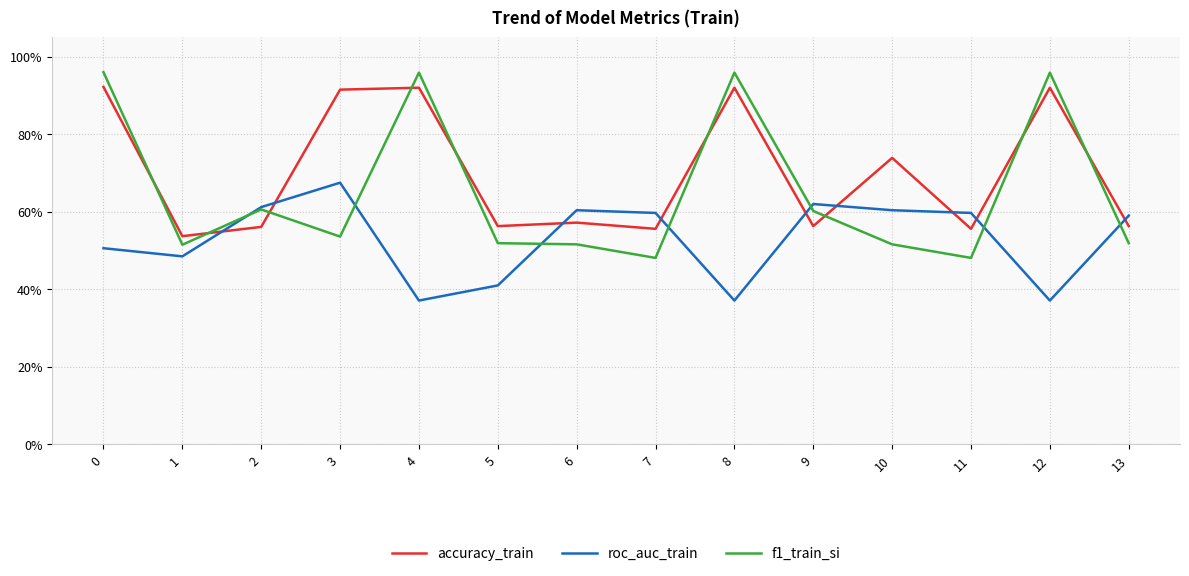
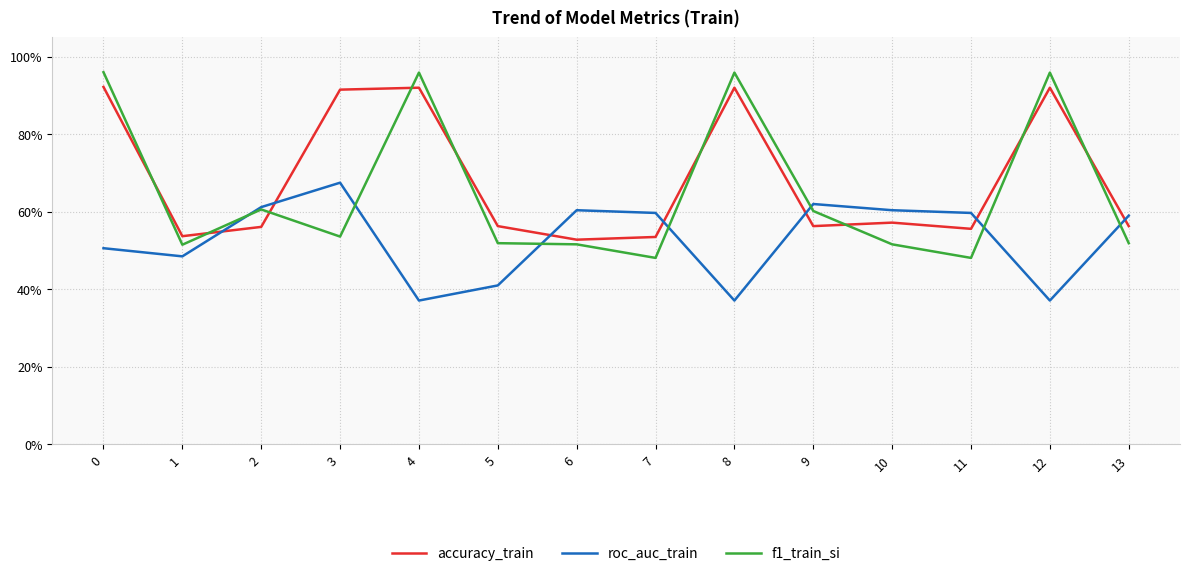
accuracy_train, 6: 57% -> 53%
accuracy_train, 7: 56% -> 54%
accuracy_train, 10: 74% -> 57%
